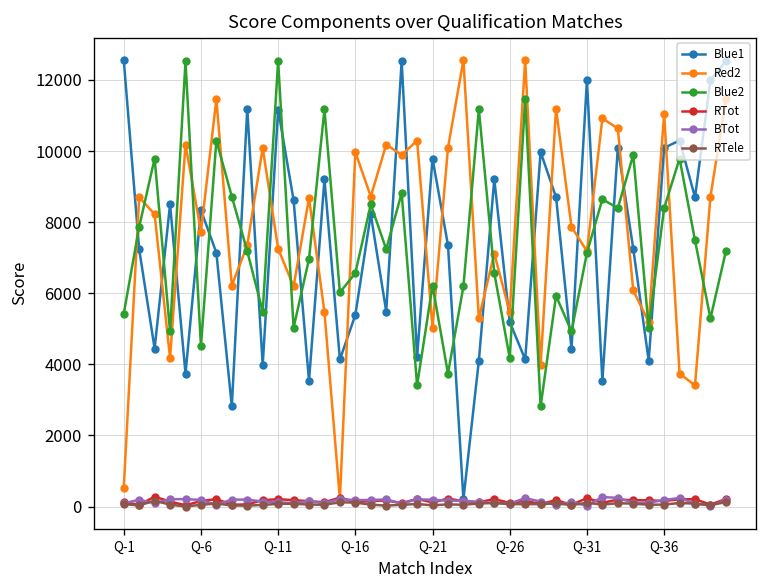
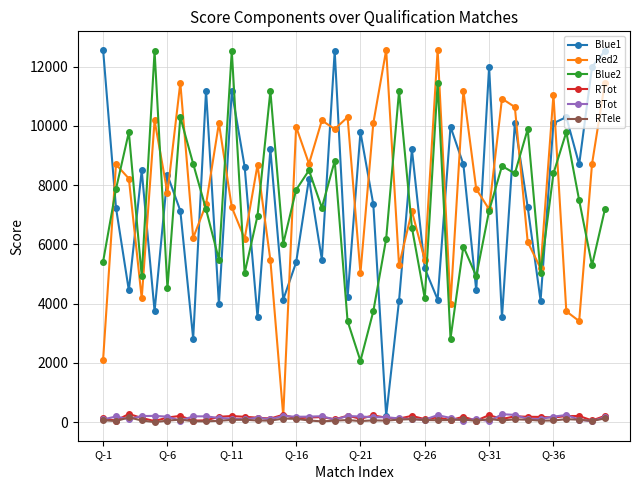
Red2, Q-1: 500 -> 2100
Blue2, Q-16: 6600 -> 7800
Blue2, Q-21: 6200 -> 2100
